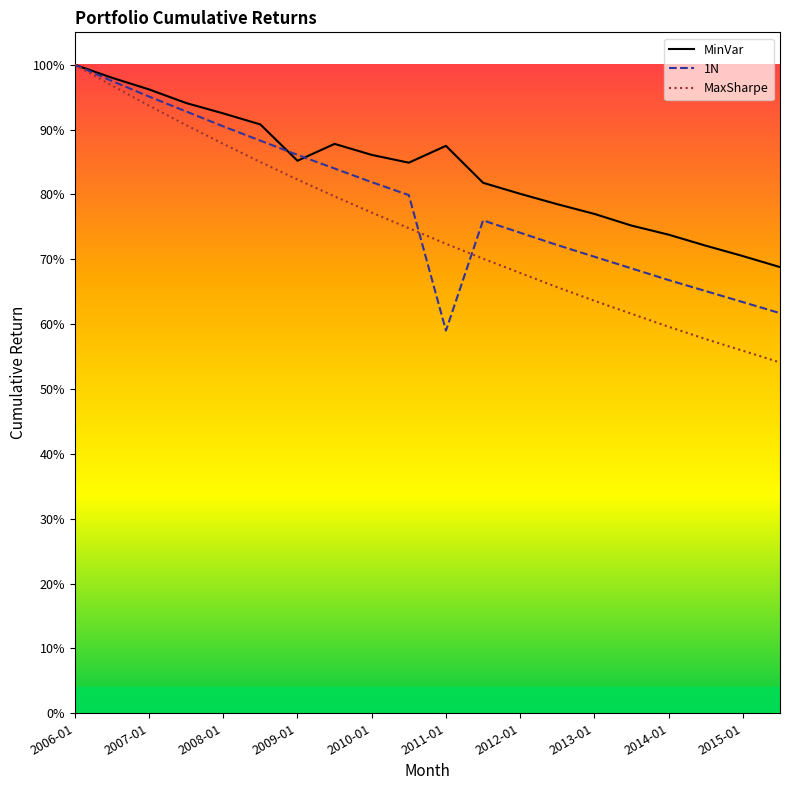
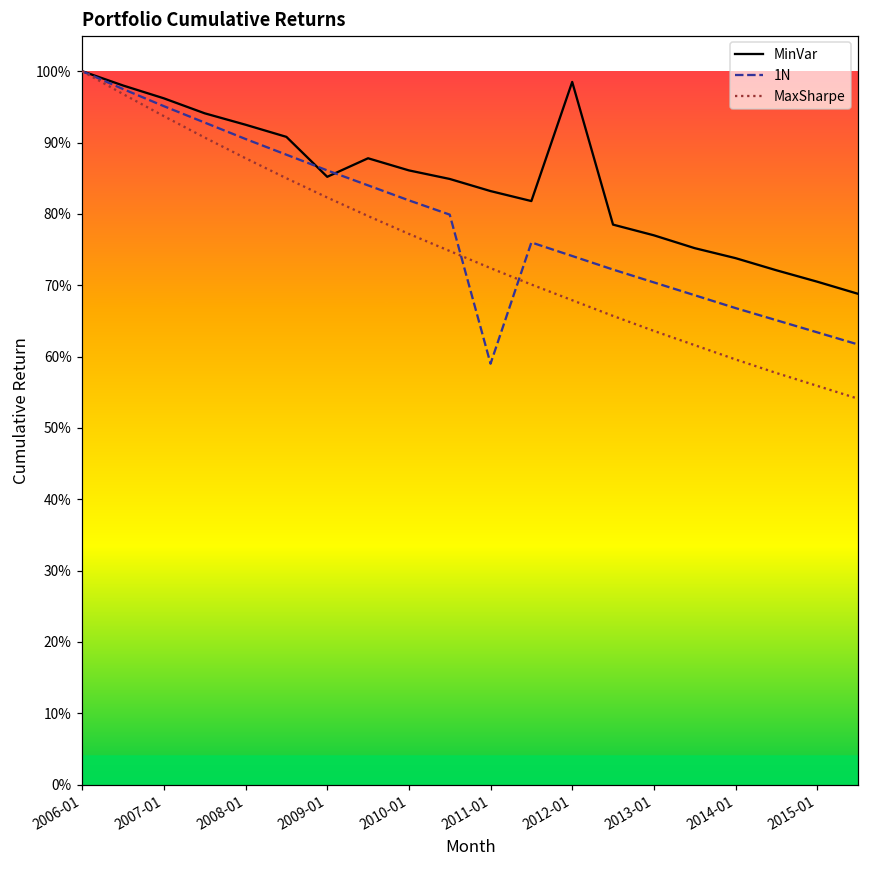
MinVar, 2011-01: 88% -> 83%
MinVar, 2012-01: 80% -> 99%
